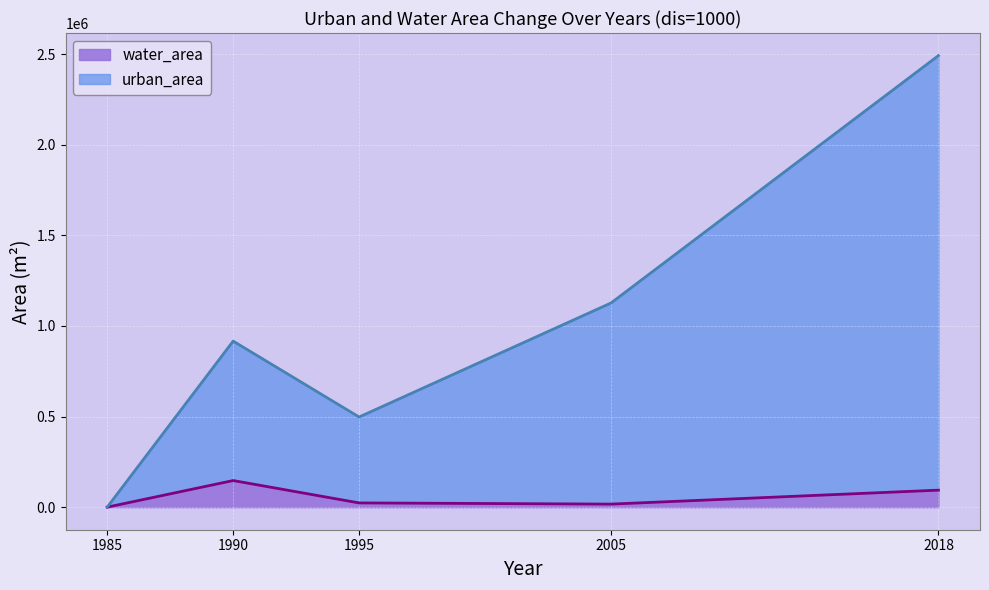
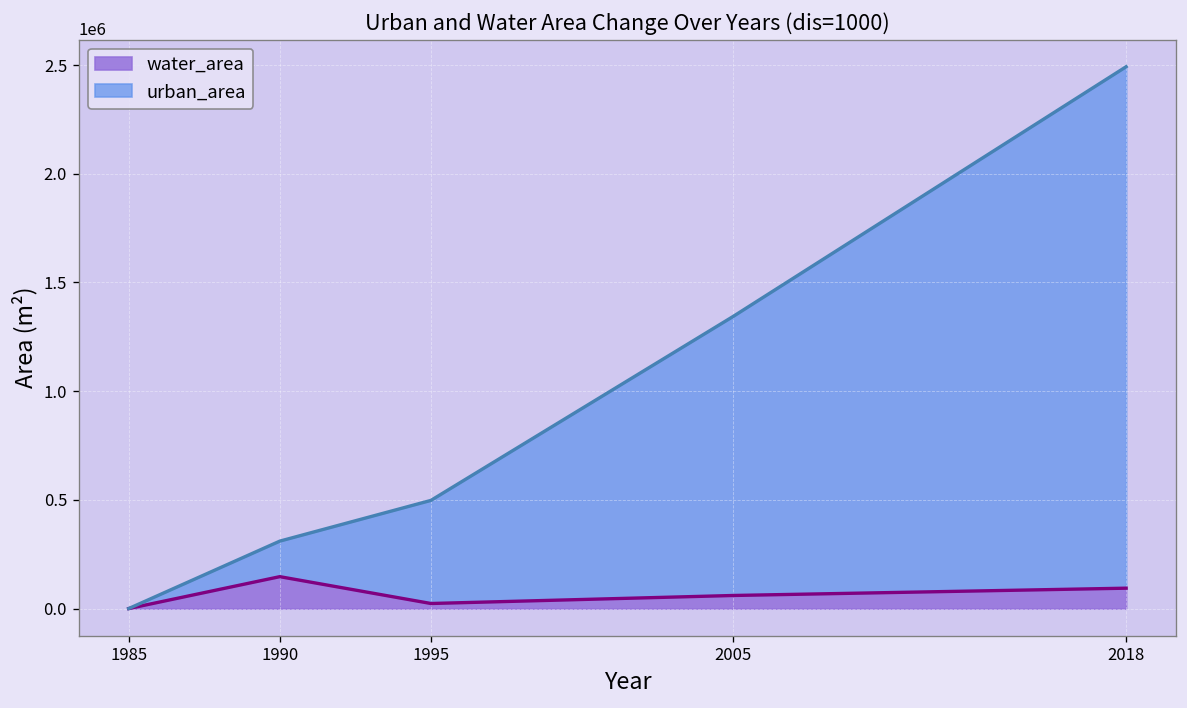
urban_area, 1990: 770000 -> 160000
water_area, 2005: 20000 -> 60000
urban_area, 2005: 1110000 -> 1280000
